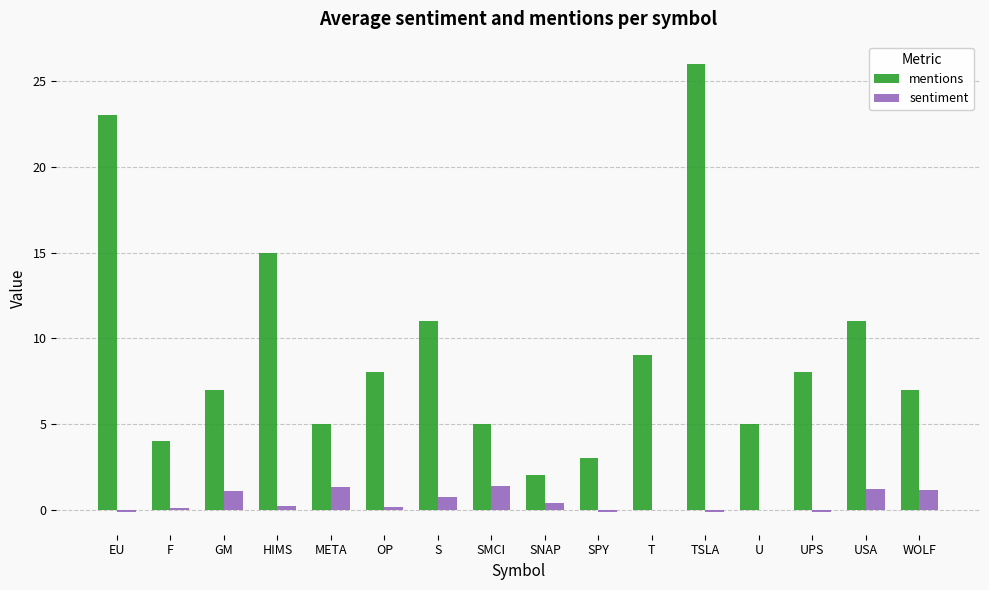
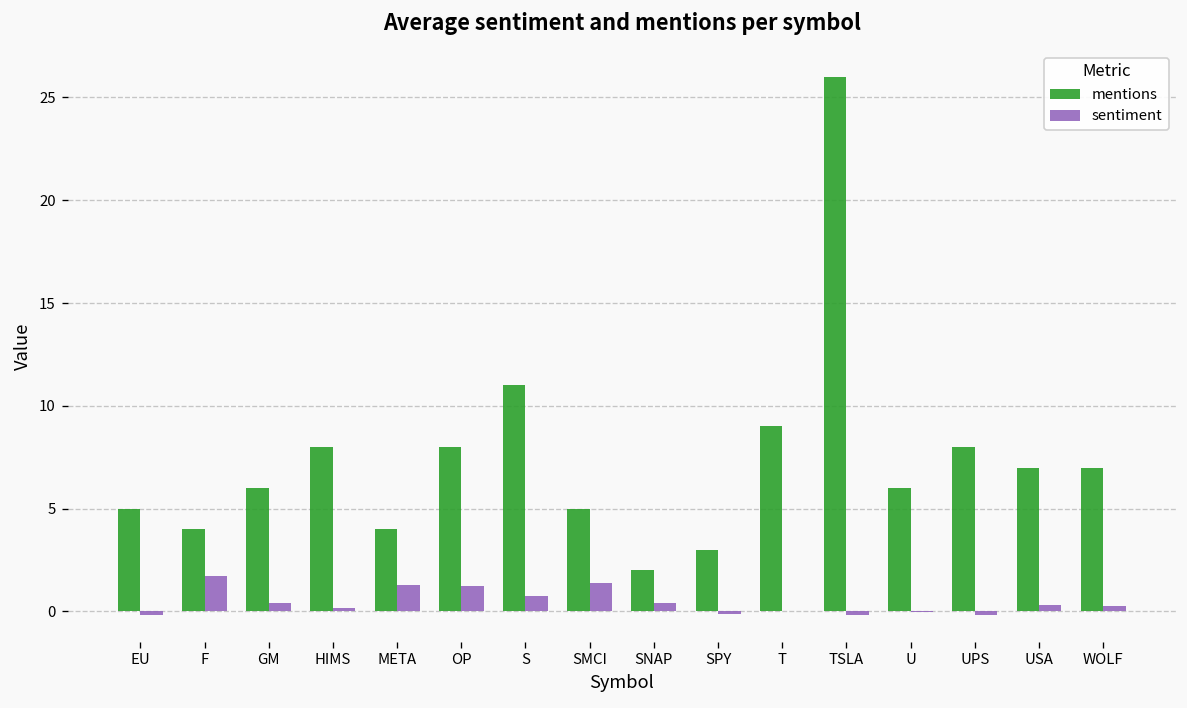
mentions, EU: 23 -> 5
sentiment, F: 0.1 -> 1.7
mentions, GM: 7 -> 6
sentiment, GM: 1.1 -> 0.4
mentions, HIMS: 15 -> 8
mentions, META: 5 -> 4
sentiment, OP: 0.1 -> 1.2
mentions, U: 5 -> 6
mentions, USA: 11 -> 7
sentiment, USA: 1.2 -> 0.3
sentiment, WOLF: 1.2 -> 0.3
